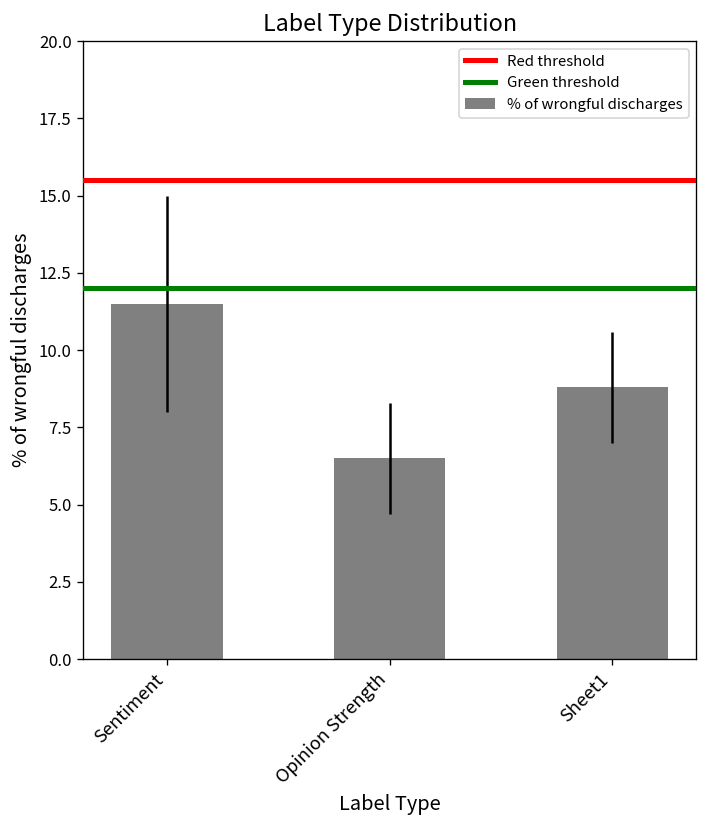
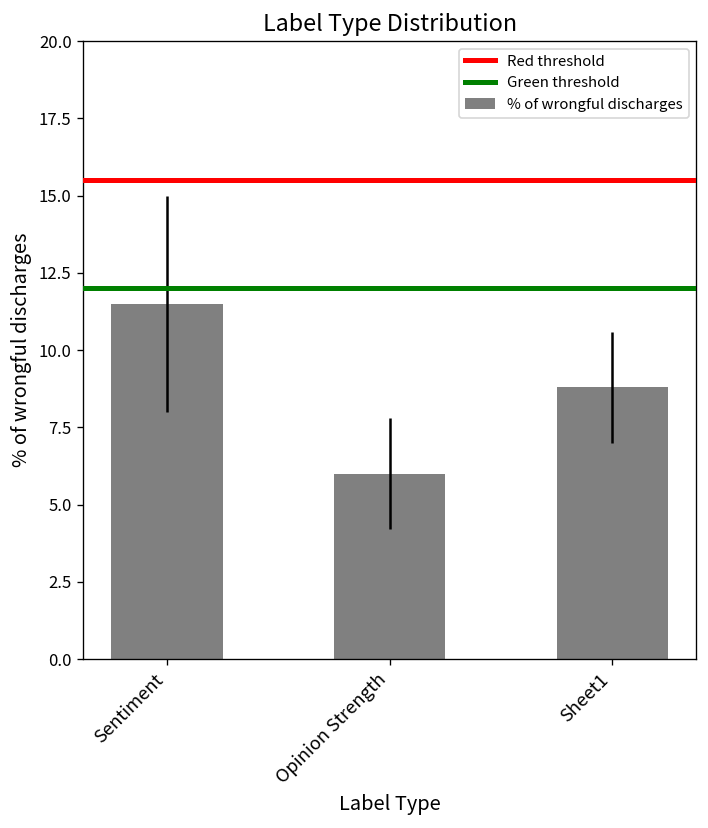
Opinion Strength: 6.5 -> 6.0
